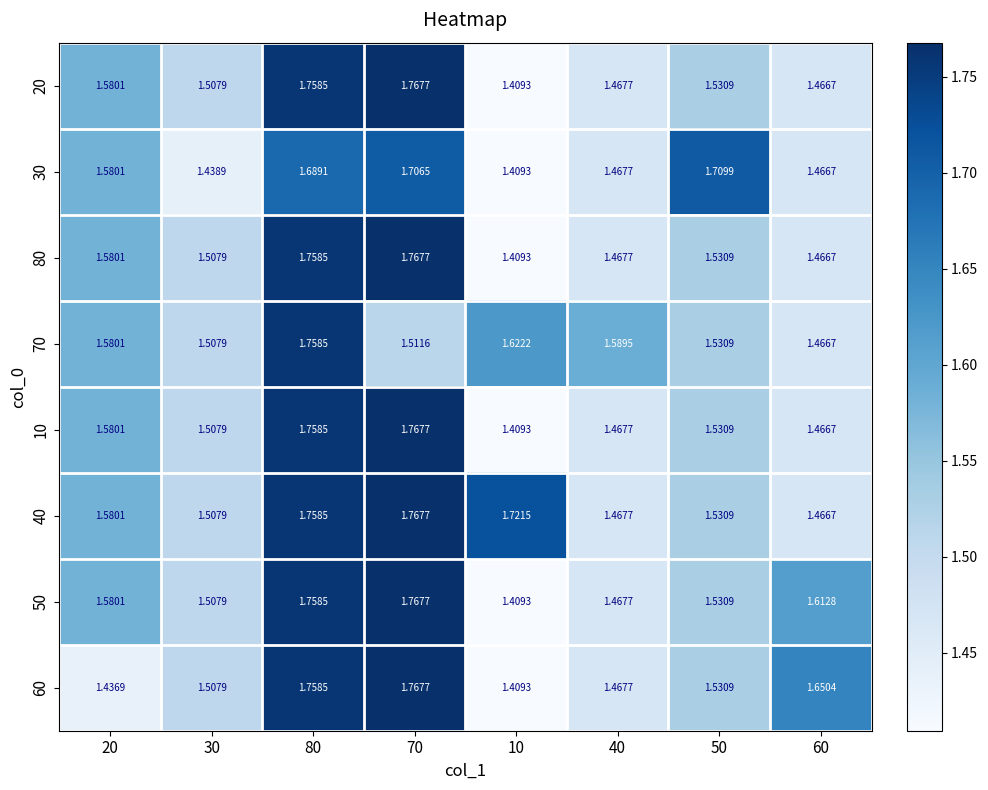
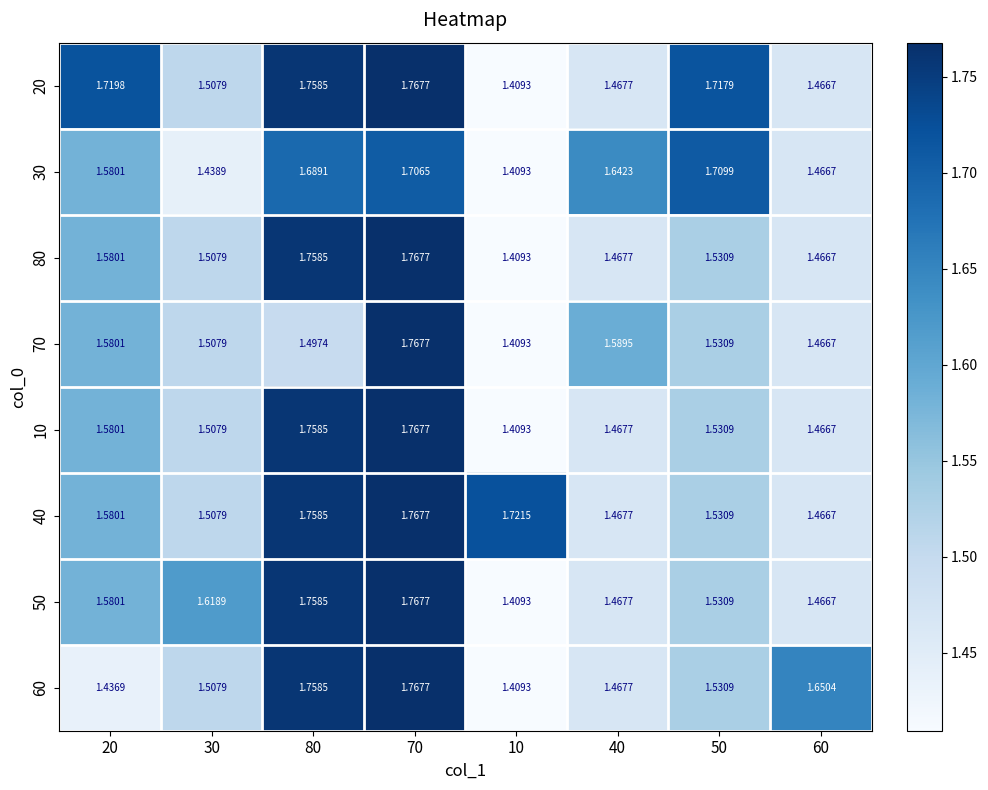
20, 20: 1.5801 -> 1.7198
20, 50: 1.5309 -> 1.7179
30, 40: 1.4677 -> 1.6423
70, 80: 1.7585 -> 1.4974
70, 70: 1.5116 -> 1.7677
70, 10: 1.6222 -> 1.4093
50, 30: 1.5079 -> 1.6189
50, 60: 1.6128 -> 1.4667
